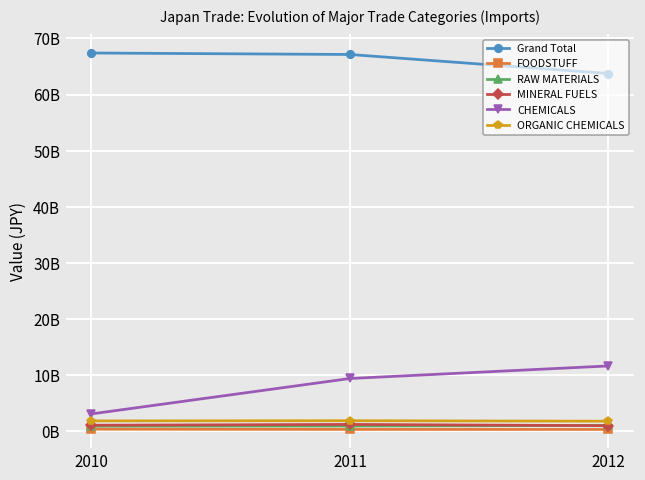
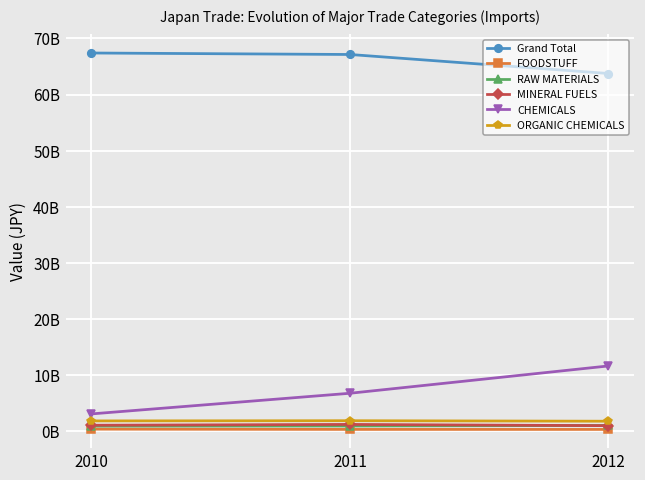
CHEMICALS, 2011: 9000000000 -> 7000000000
